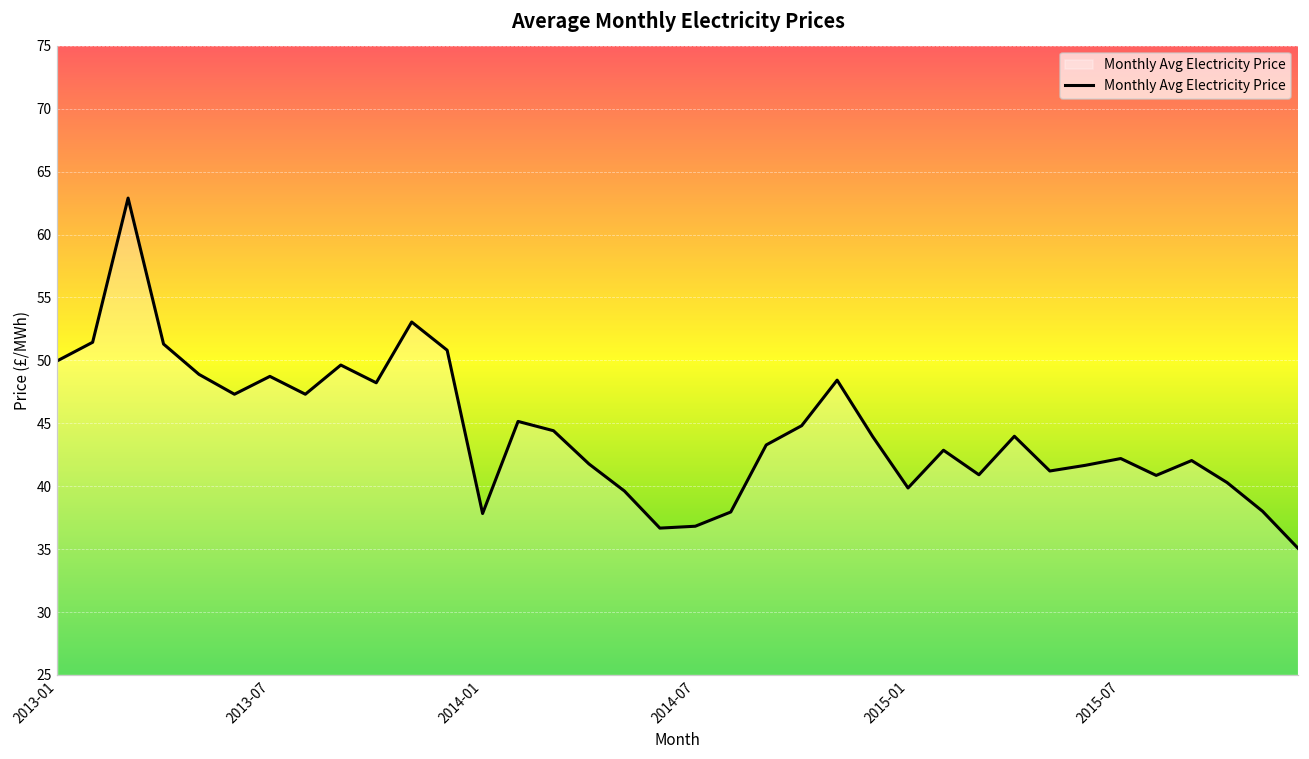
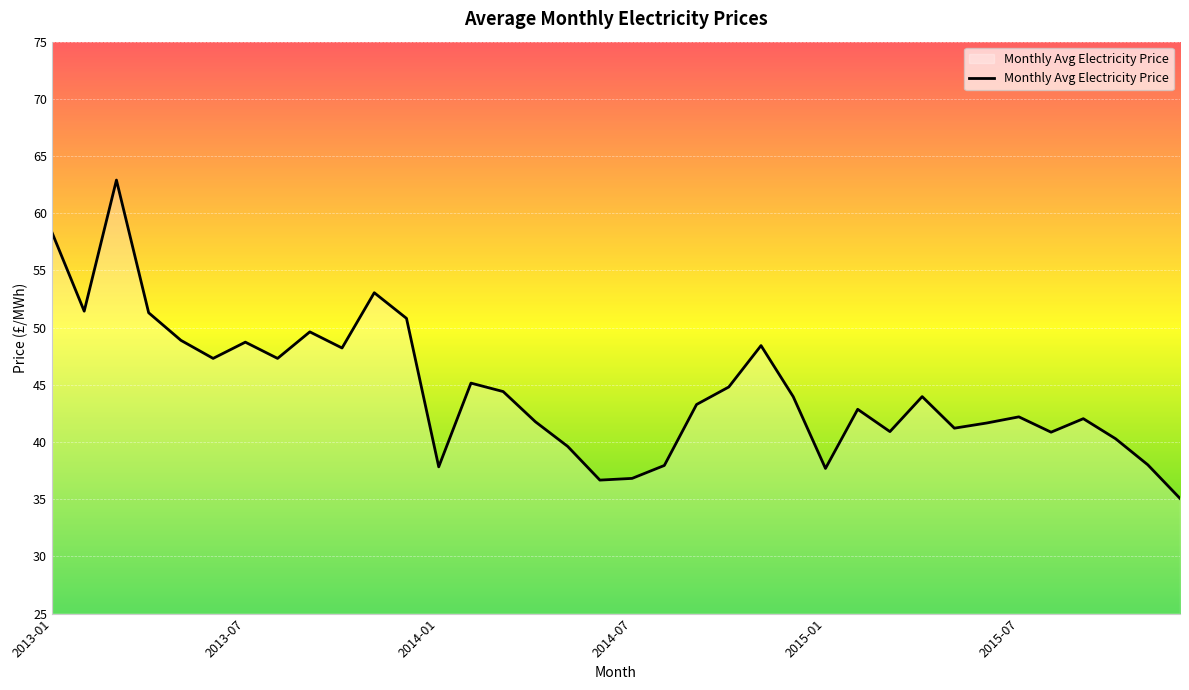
2013-01: 50.0 -> 58.3
2015-01: 39.9 -> 37.7
